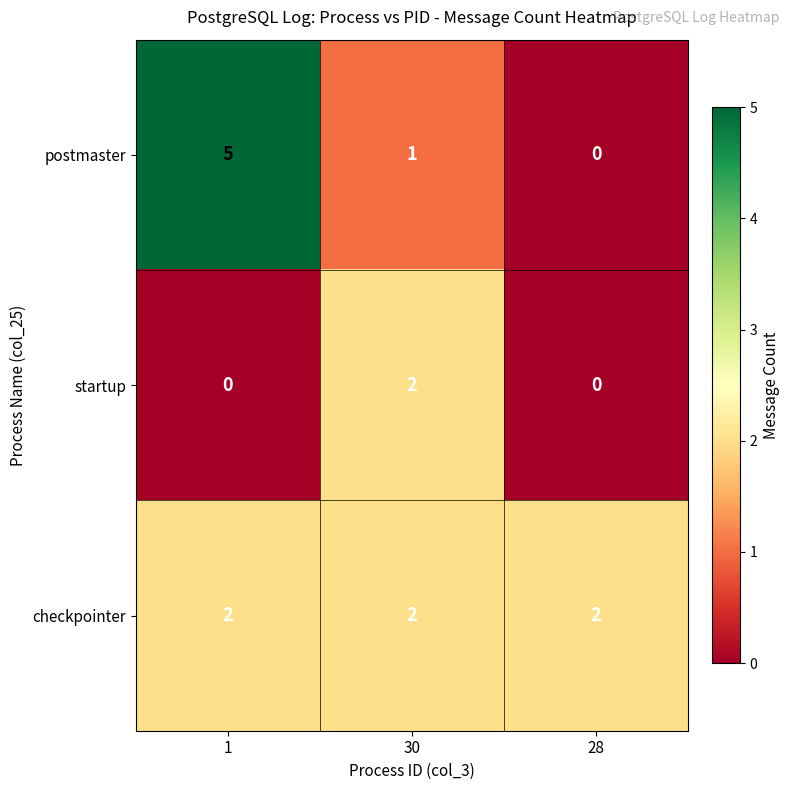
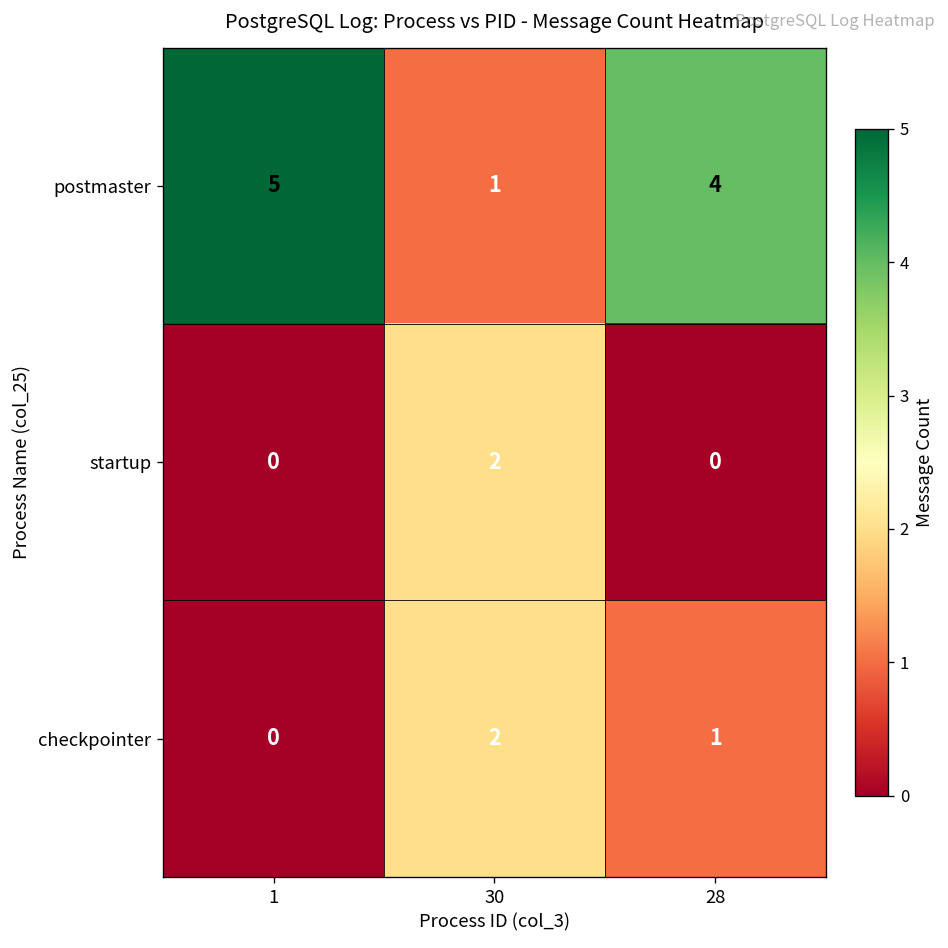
postmaster, 28: 0 -> 4
checkpointer, 1: 2 -> 0
checkpointer, 28: 2 -> 1
